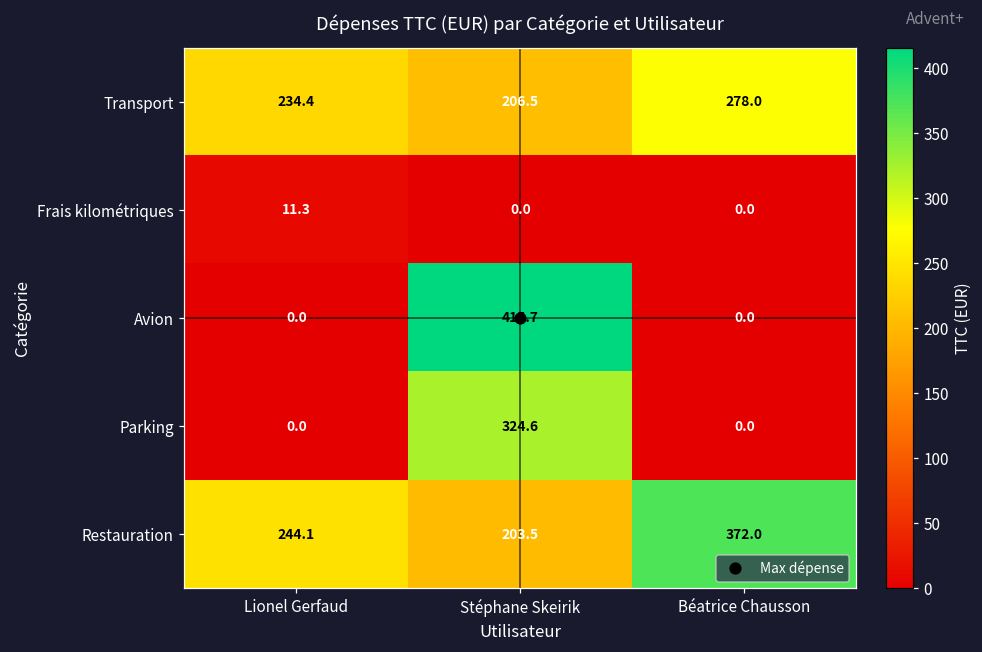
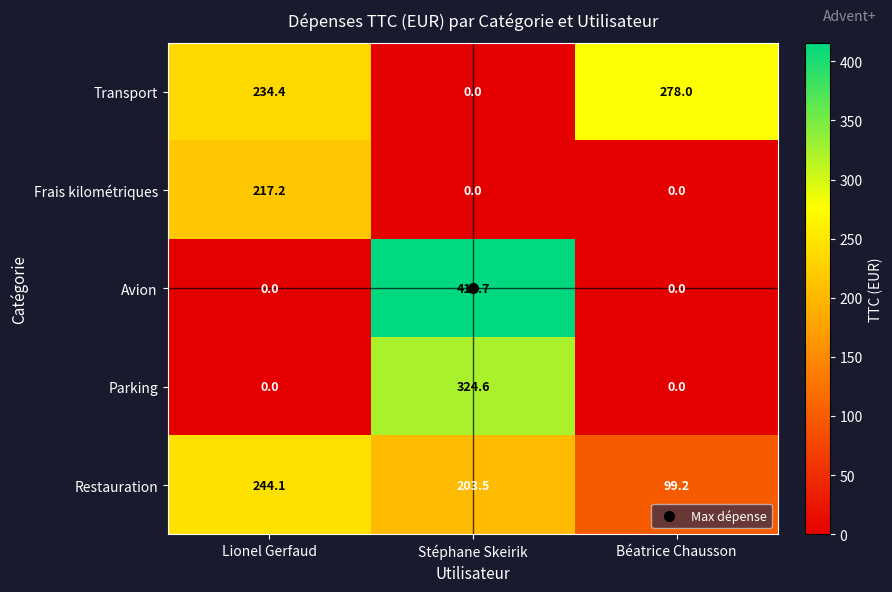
Transport, Stéphane Skeirik: 206.5 -> 0.0
Frais kilométriques, Lionel Gerfaud: 11.3 -> 217.2
Restauration, Béatrice Chausson: 372.0 -> 99.2
